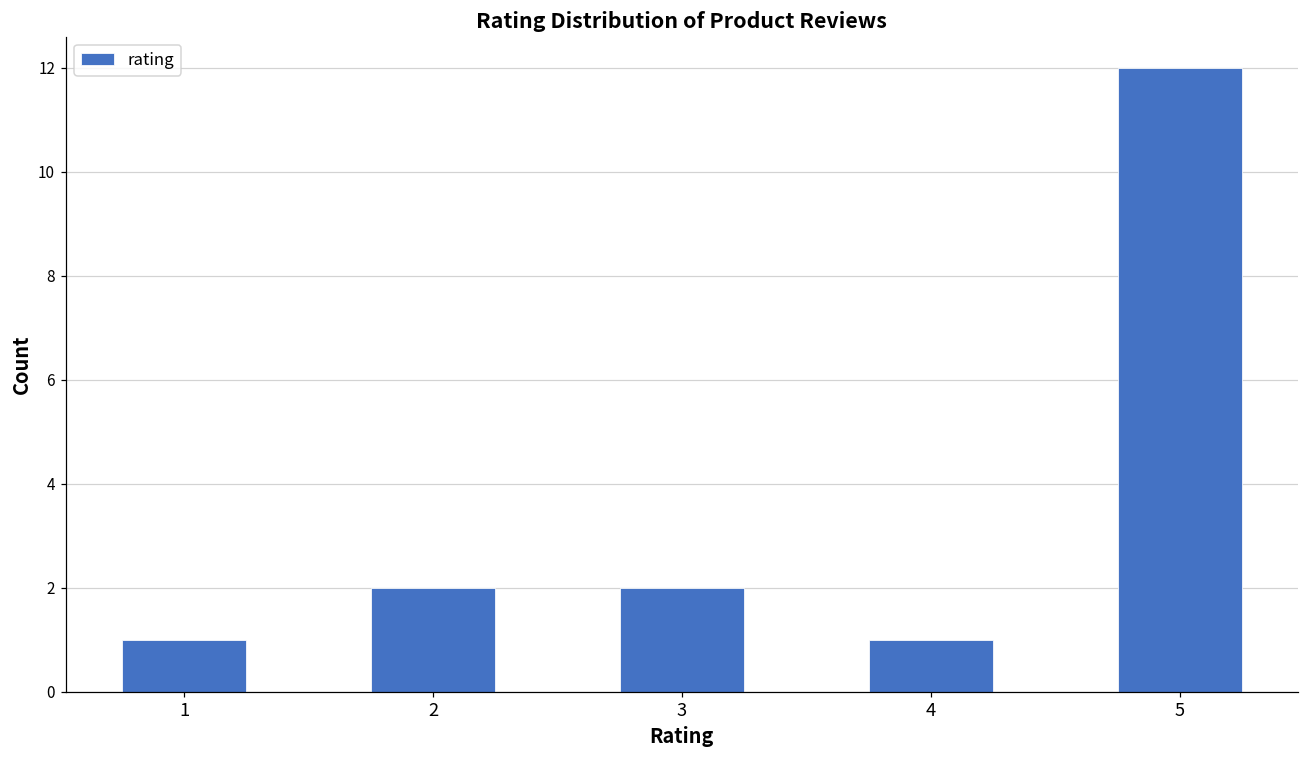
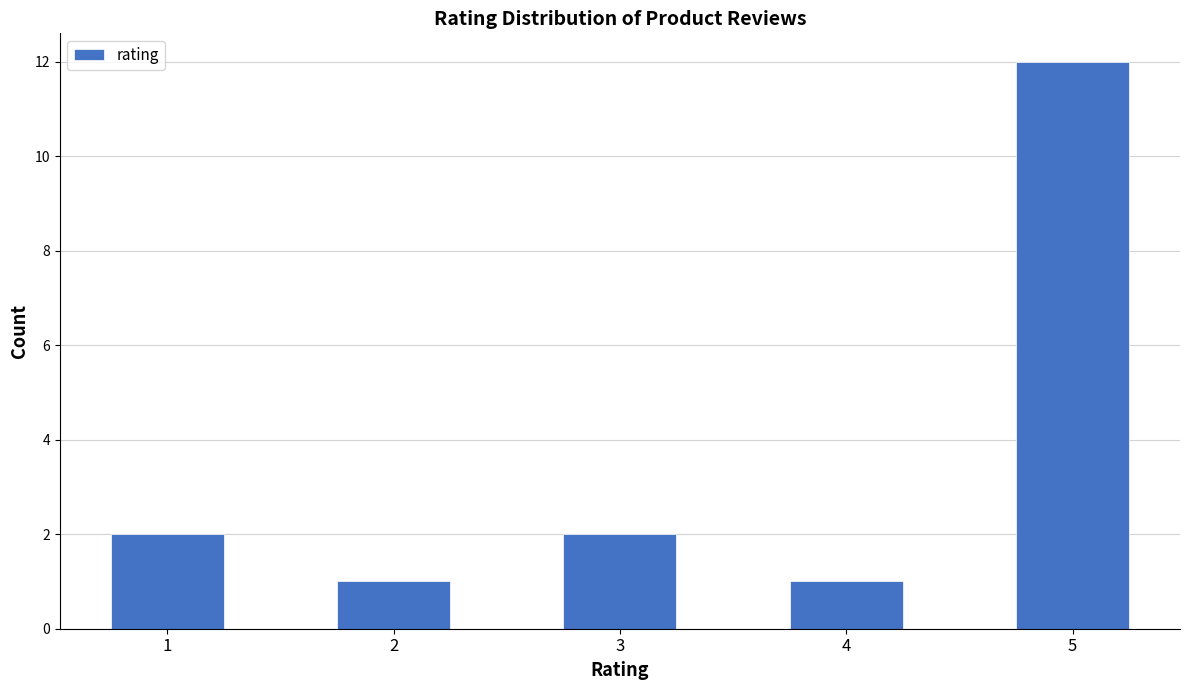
1: 1 -> 2
2: 2 -> 1
